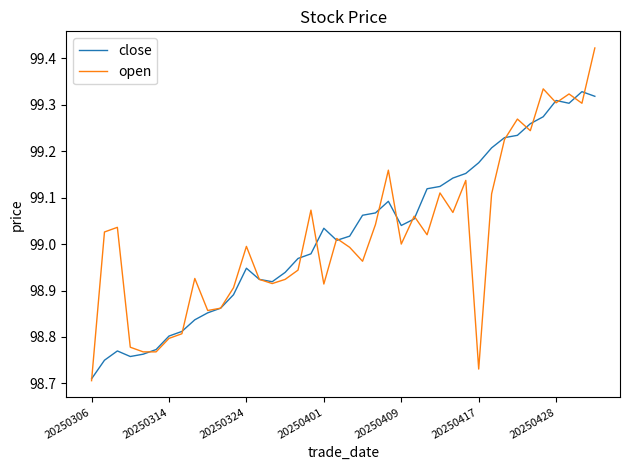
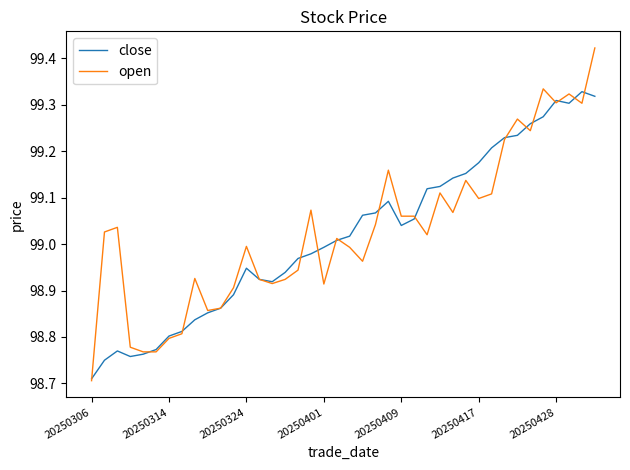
close, 20250401: 99.03 -> 98.99
open, 20250409: 99.00 -> 99.06
open, 20250417: 98.73 -> 99.10
